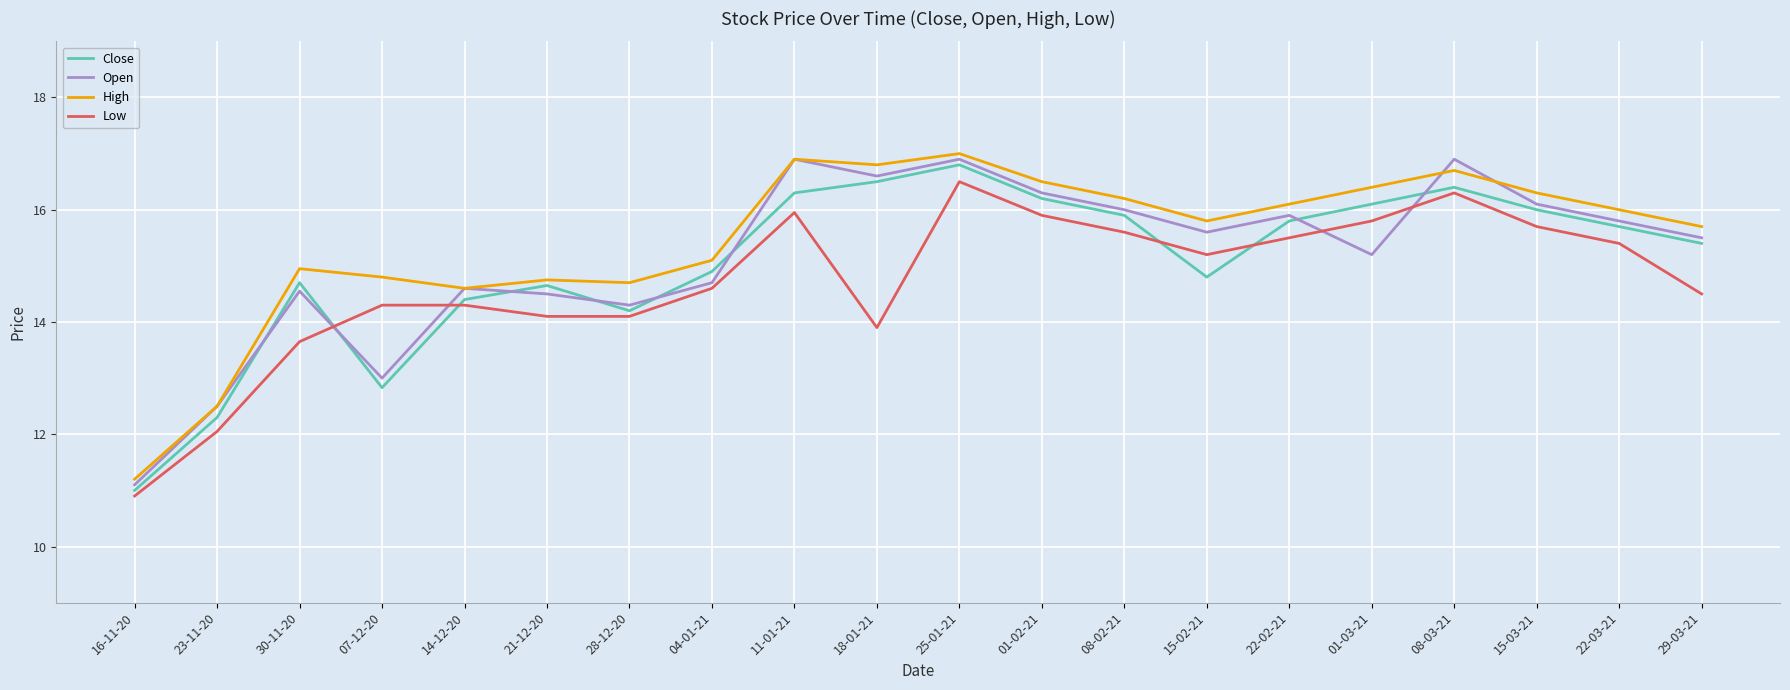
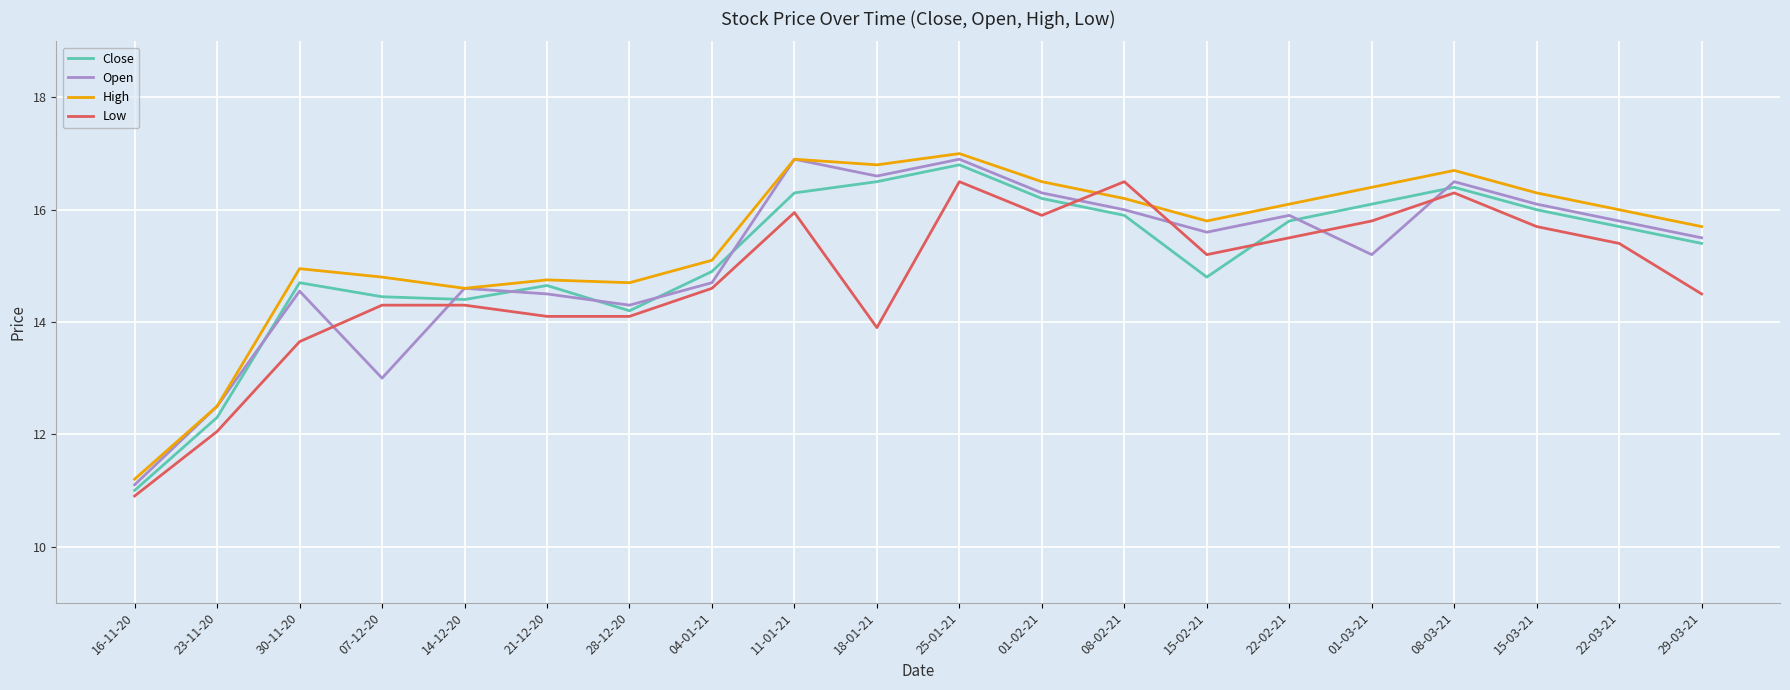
Close, 07-12-20: 12.8 -> 14.5
Low, 08-02-21: 15.6 -> 16.5
Open, 08-03-21: 16.9 -> 16.5
